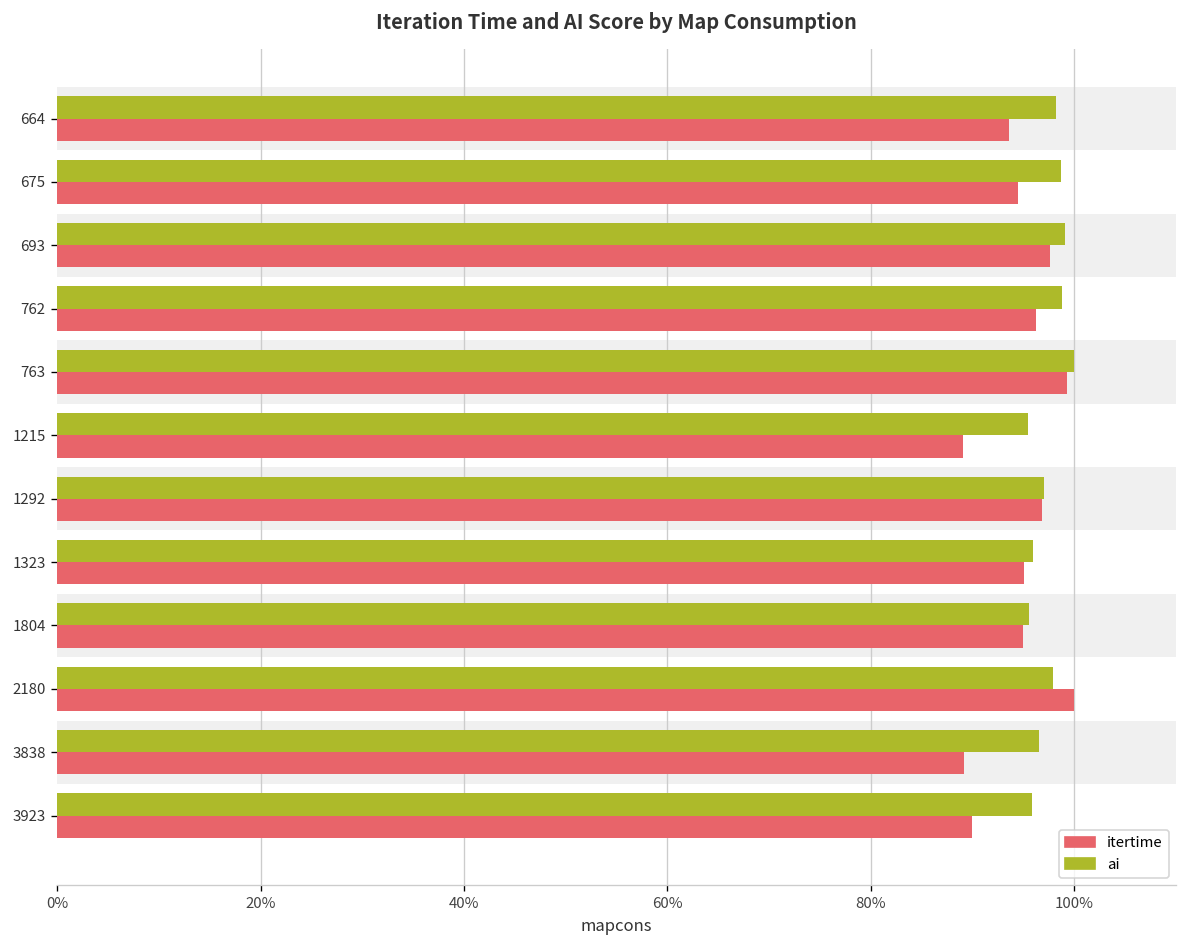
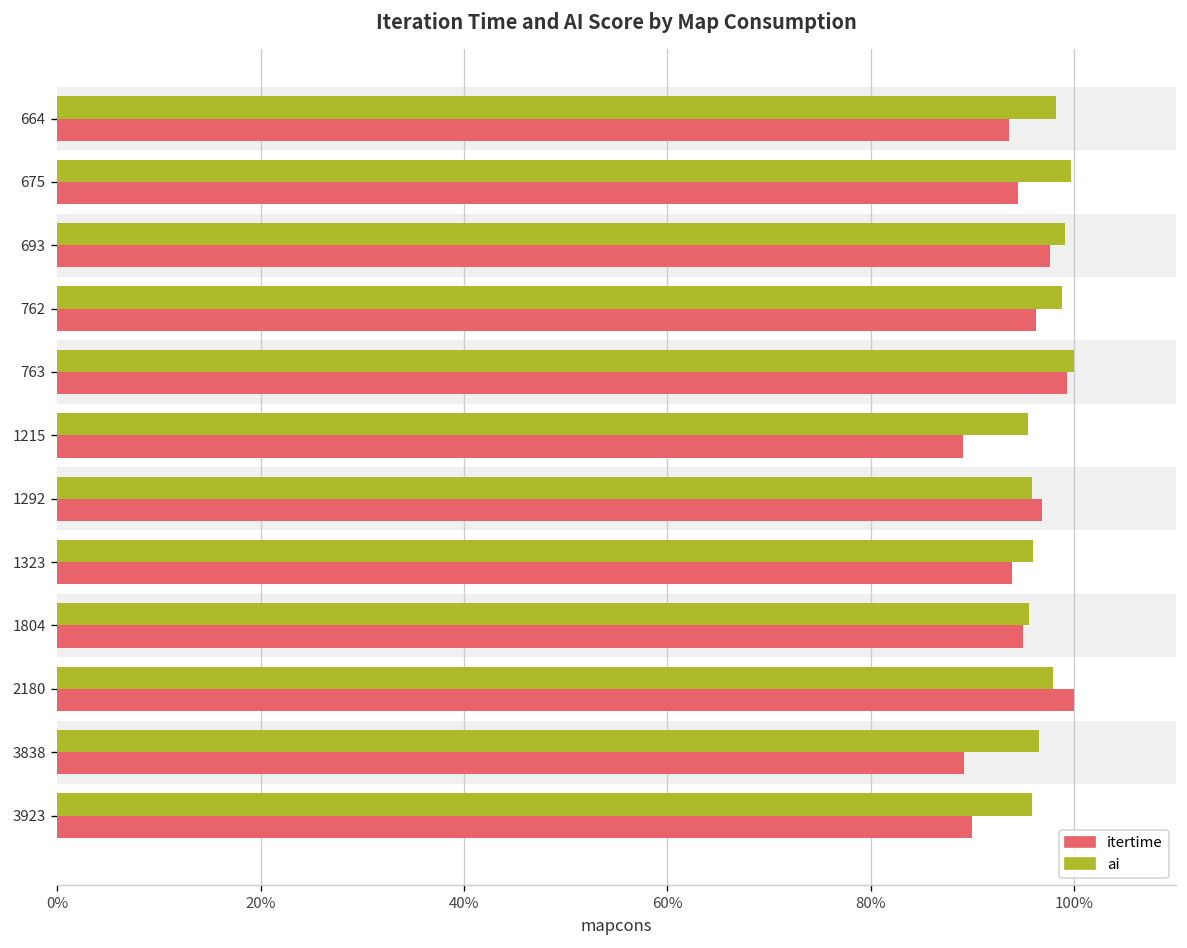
ai, 675: 99% -> 100%
ai, 1292: 97% -> 96%
itertime, 1323: 95% -> 94%
